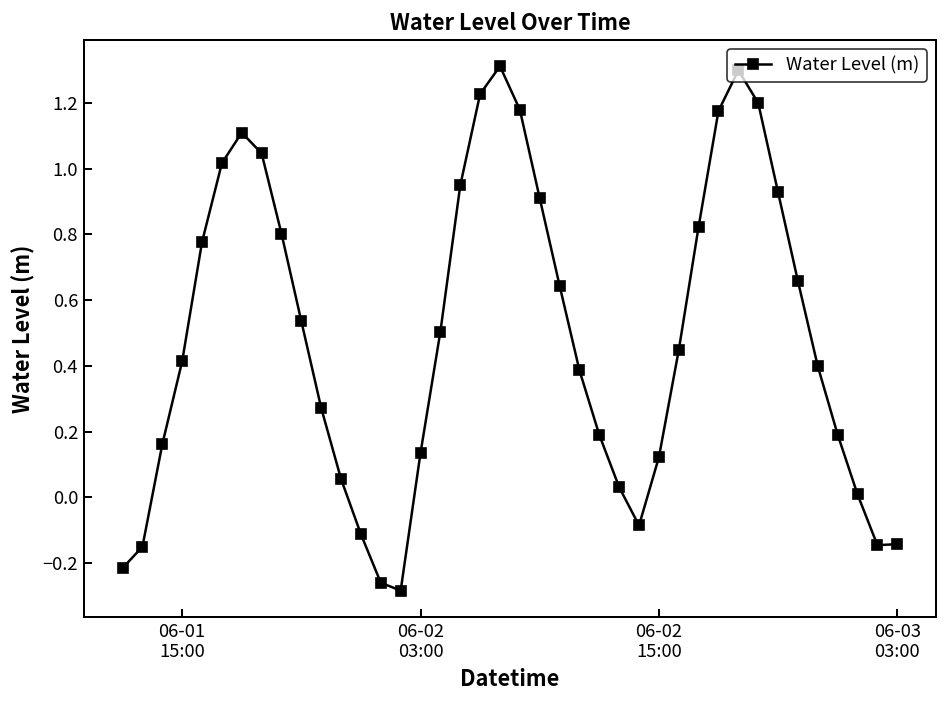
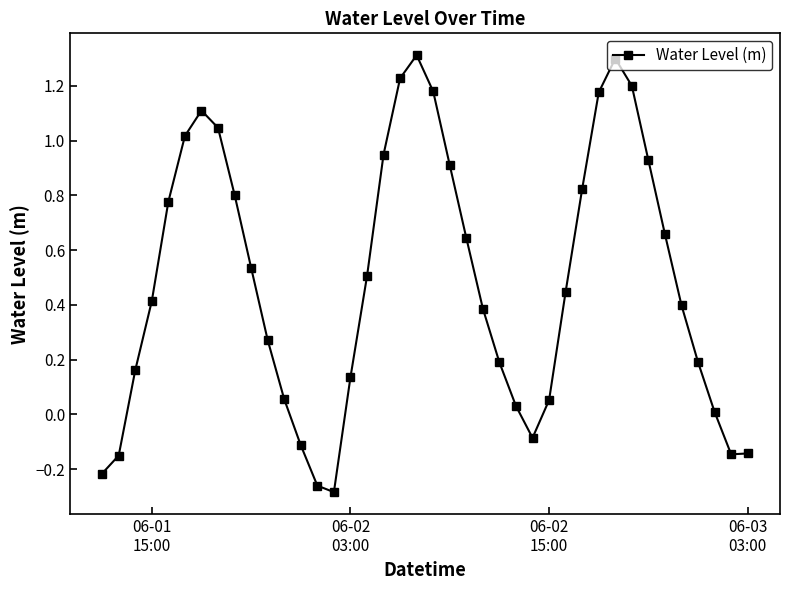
06-02 15:00: 0.12 -> 0.05
